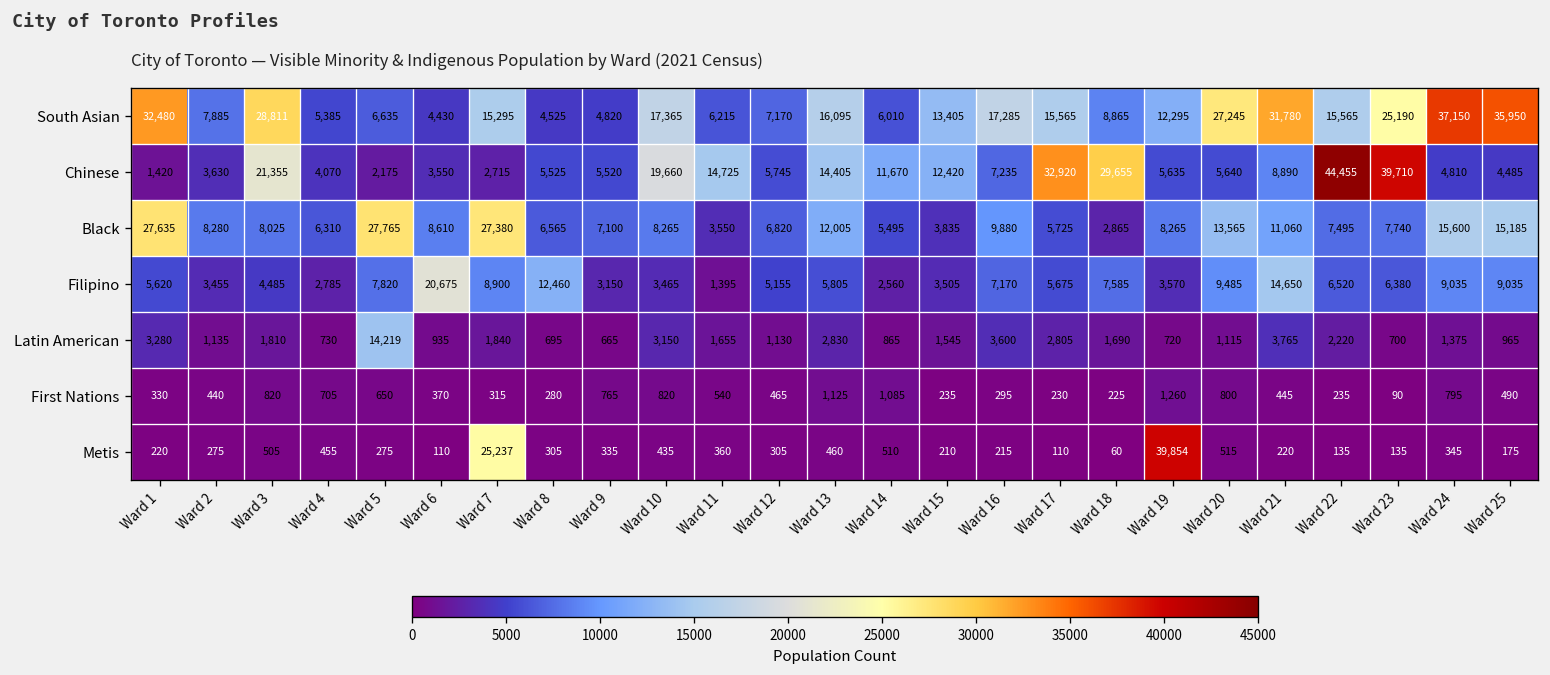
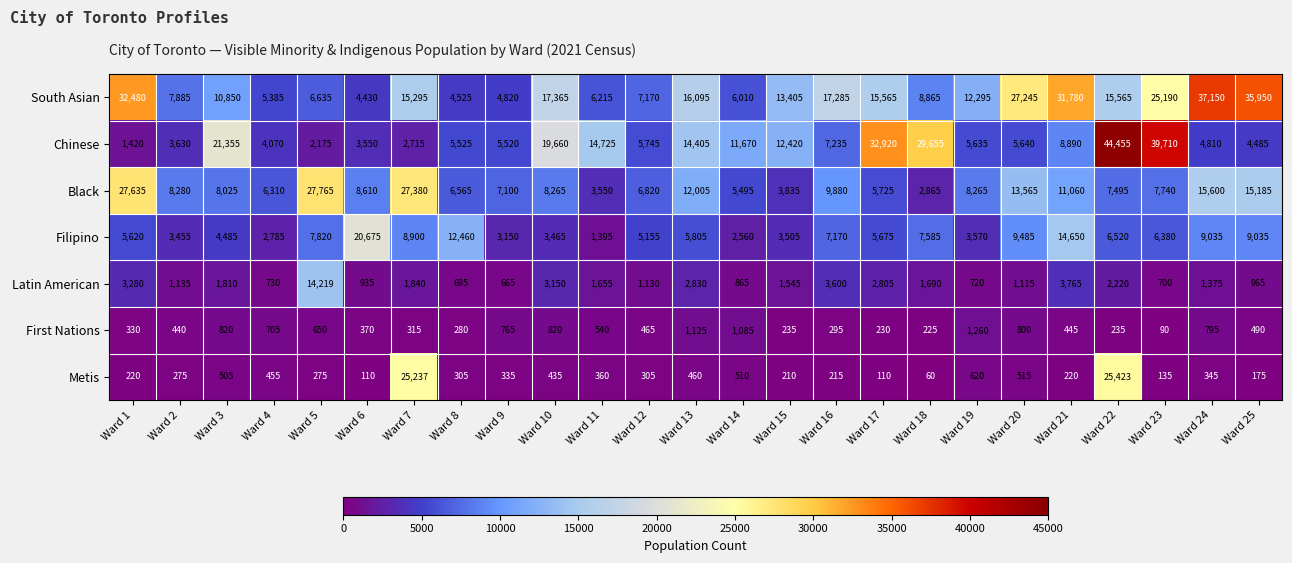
South Asian, Ward 3: 28,811 -> 10,850
Metis, Ward 19: 39,854 -> 620
Metis, Ward 22: 135 -> 25,423
